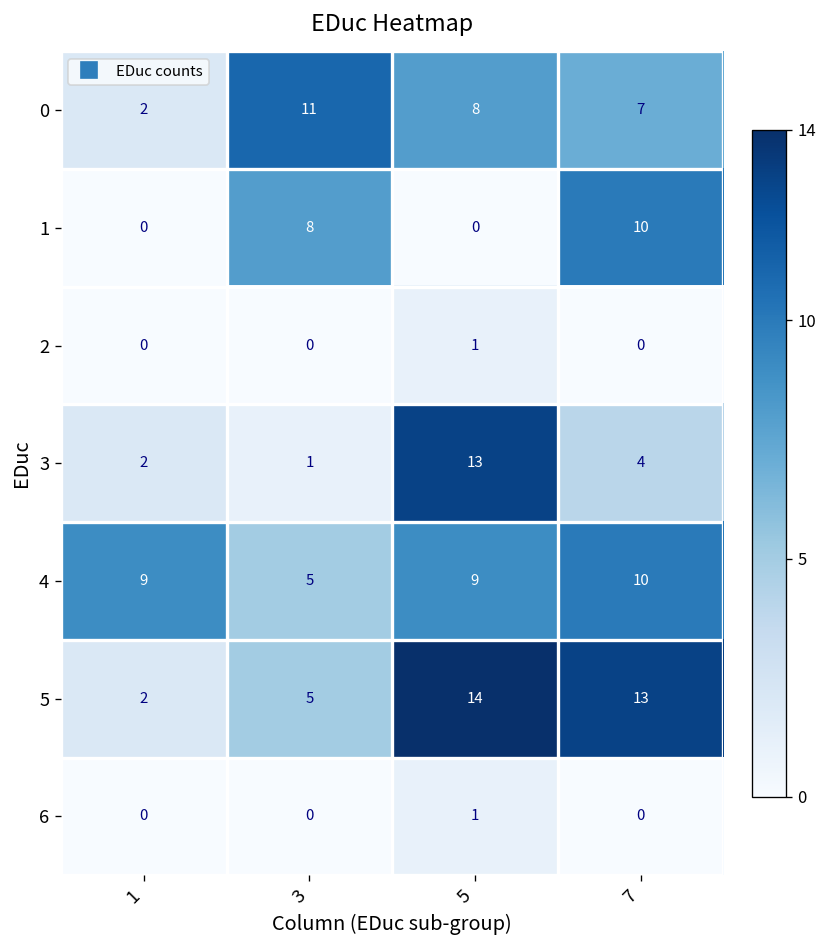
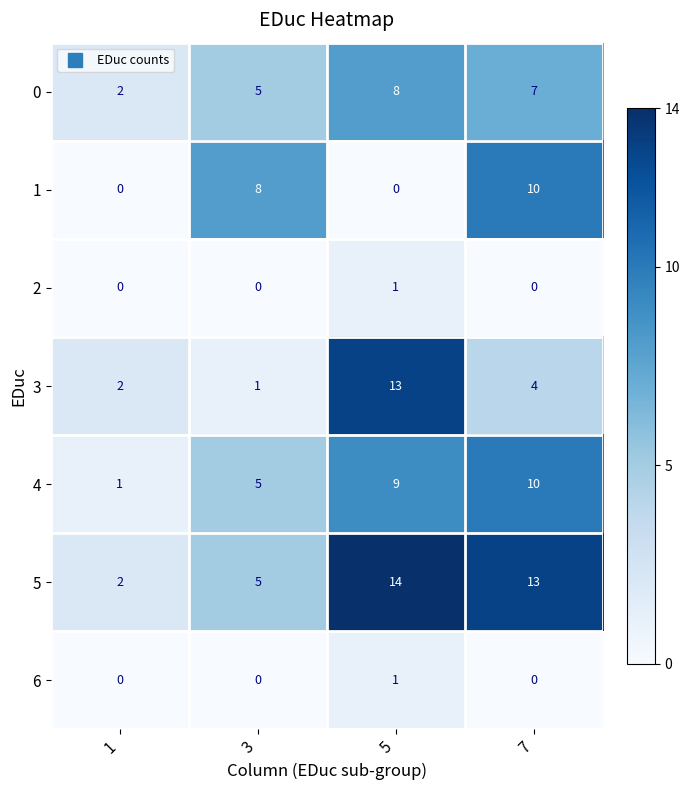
0, 3: 11 -> 5
4, 1: 9 -> 1
